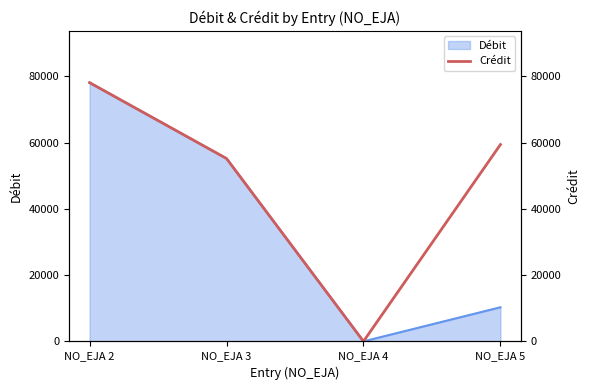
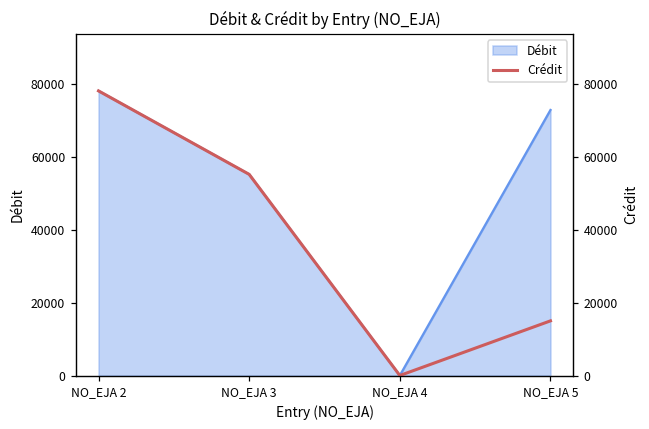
Débit, NO_EJA 5: 10000 -> 73000
Crédit, NO_EJA 5: 59000 -> 15000
